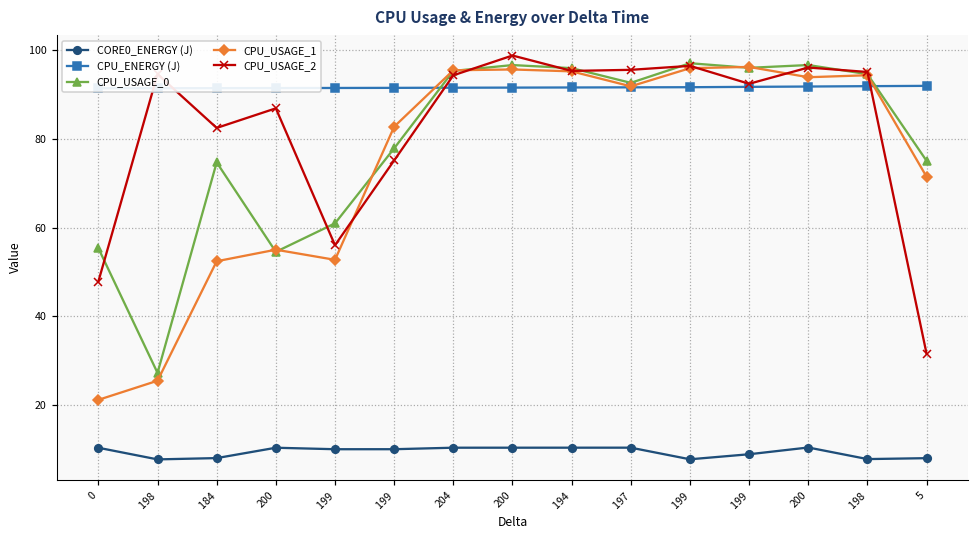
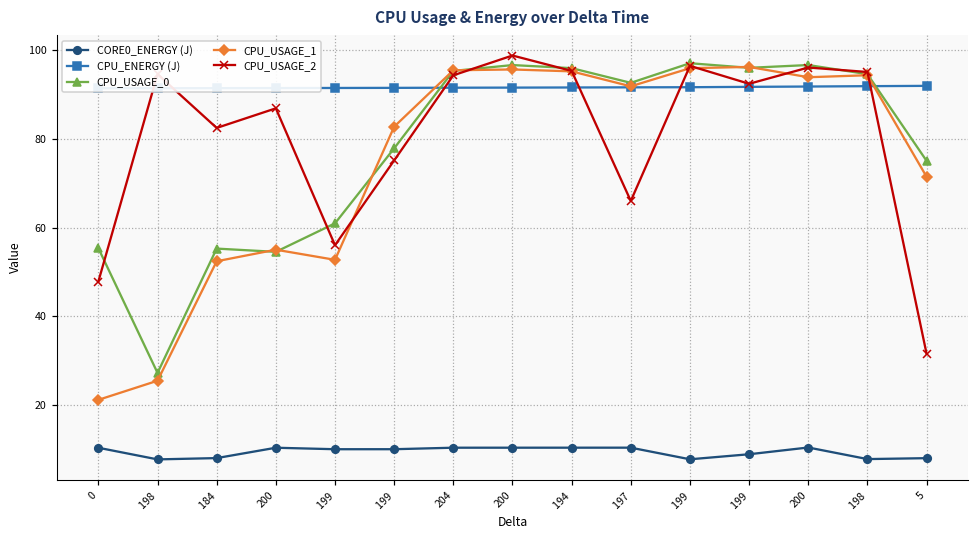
CPU_USAGE_0, 184: 75 -> 55
CPU_USAGE_2, 197: 96 -> 66
